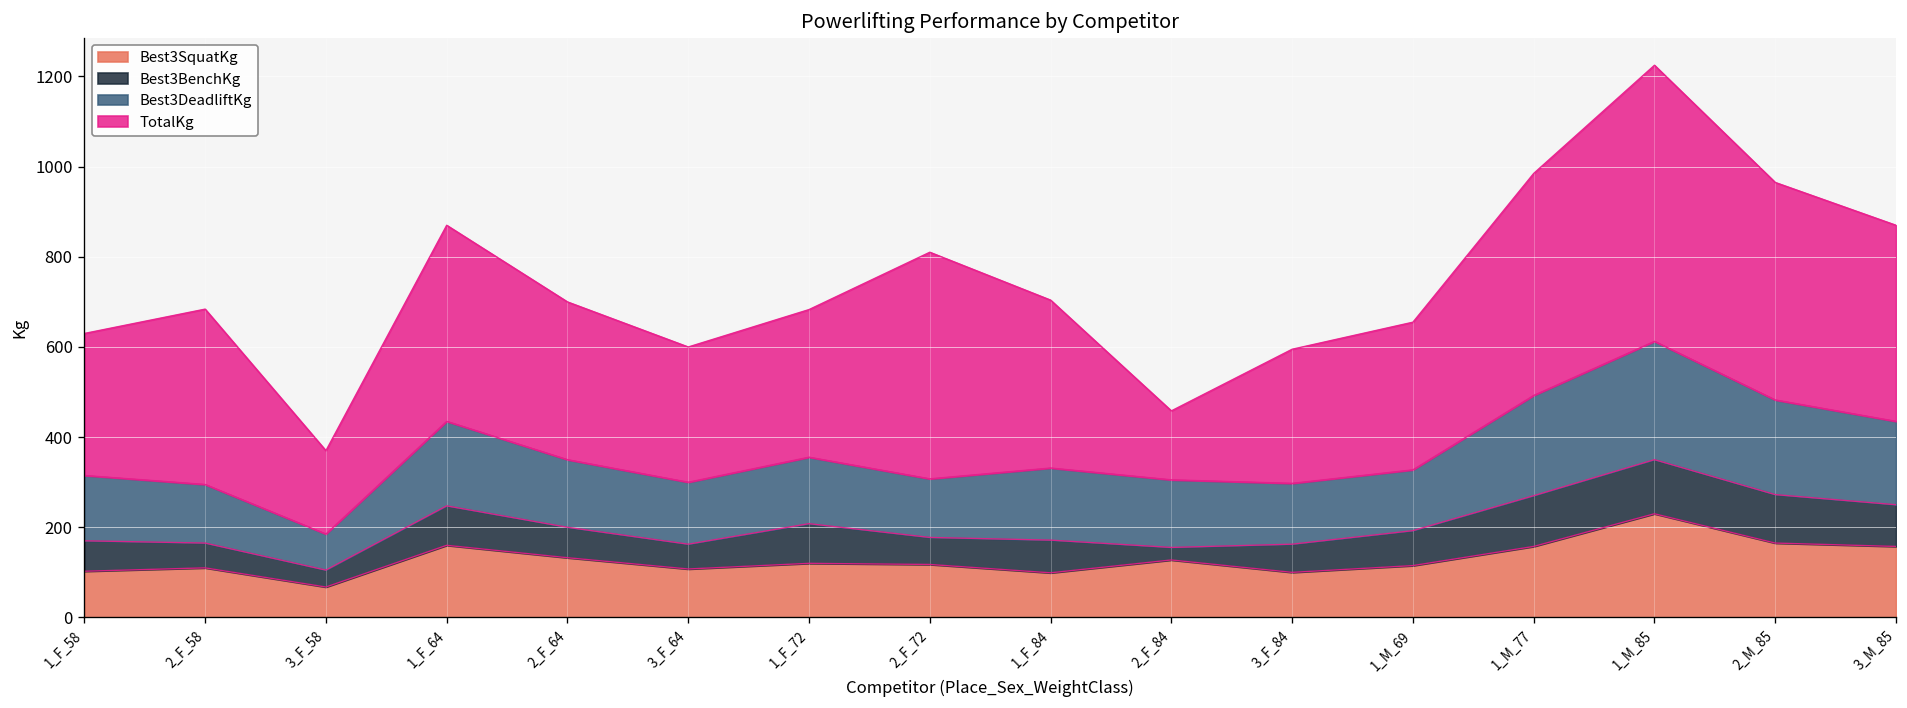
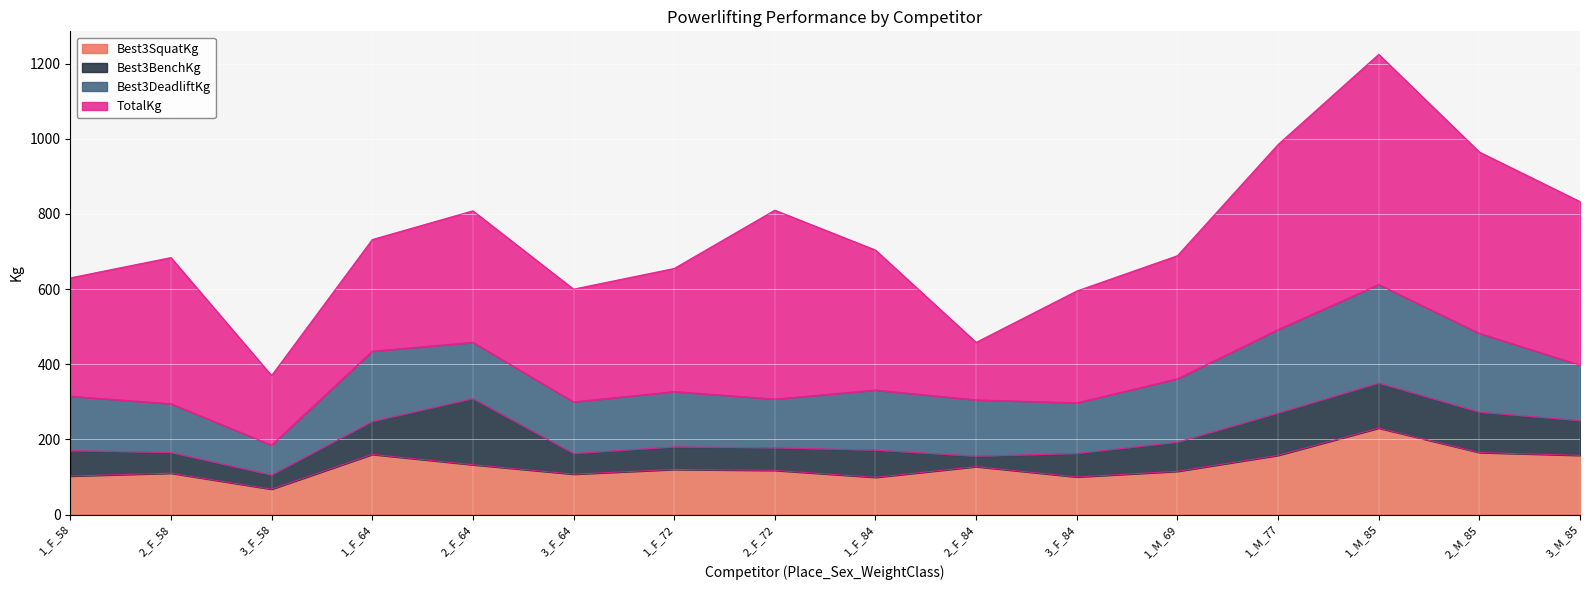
TotalKg, 1_F_64: 440 -> 300
Best3BenchKg, 2_F_64: 70 -> 180
Best3BenchKg, 1_F_72: 90 -> 60
Best3DeadliftKg, 1_M_69: 140 -> 170
Best3DeadliftKg, 3_M_85: 190 -> 150
